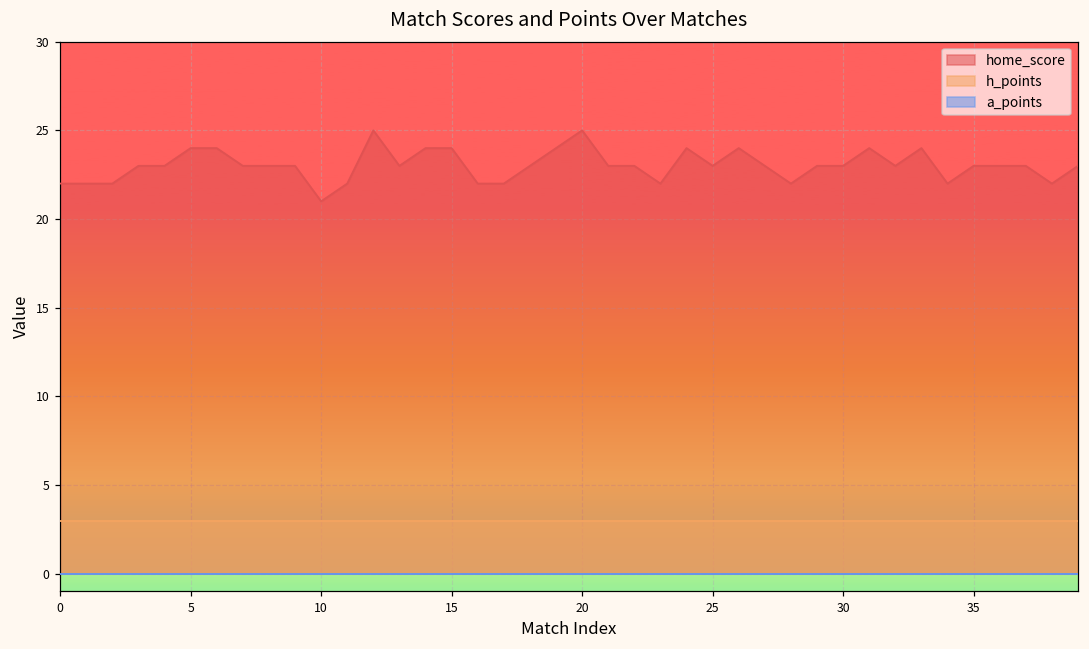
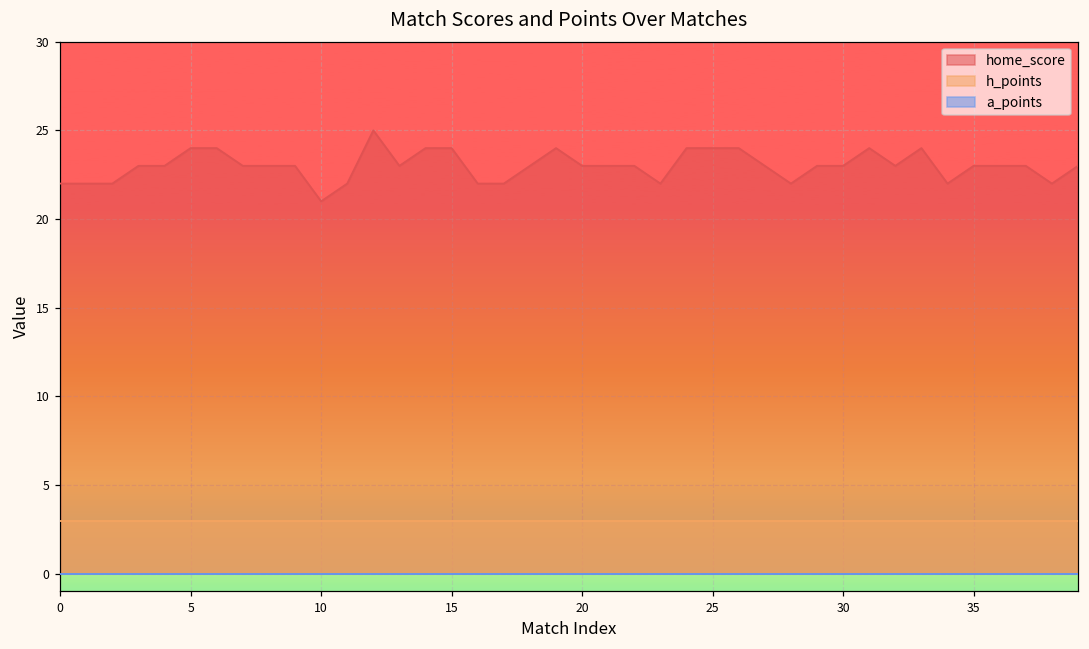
home_score, 20: 25 -> 23
home_score, 25: 23 -> 24
